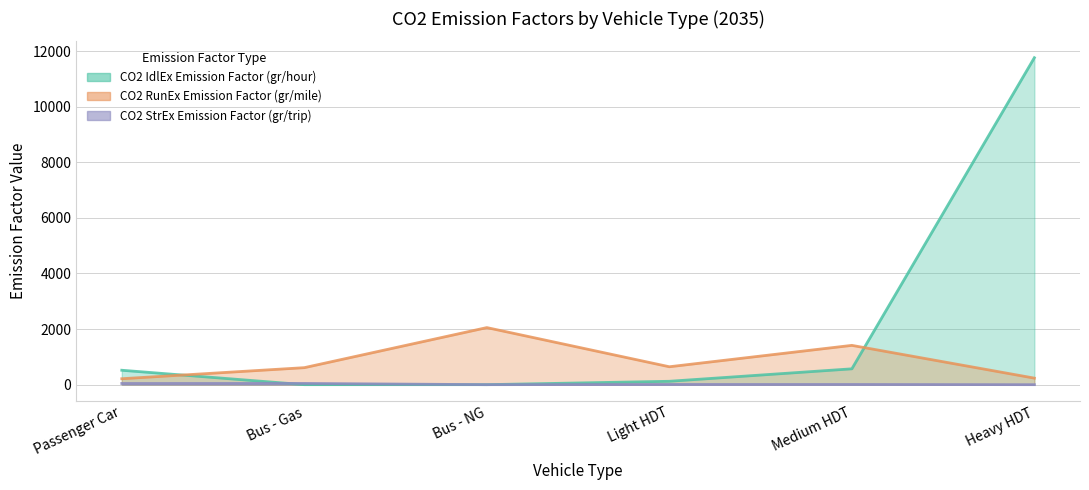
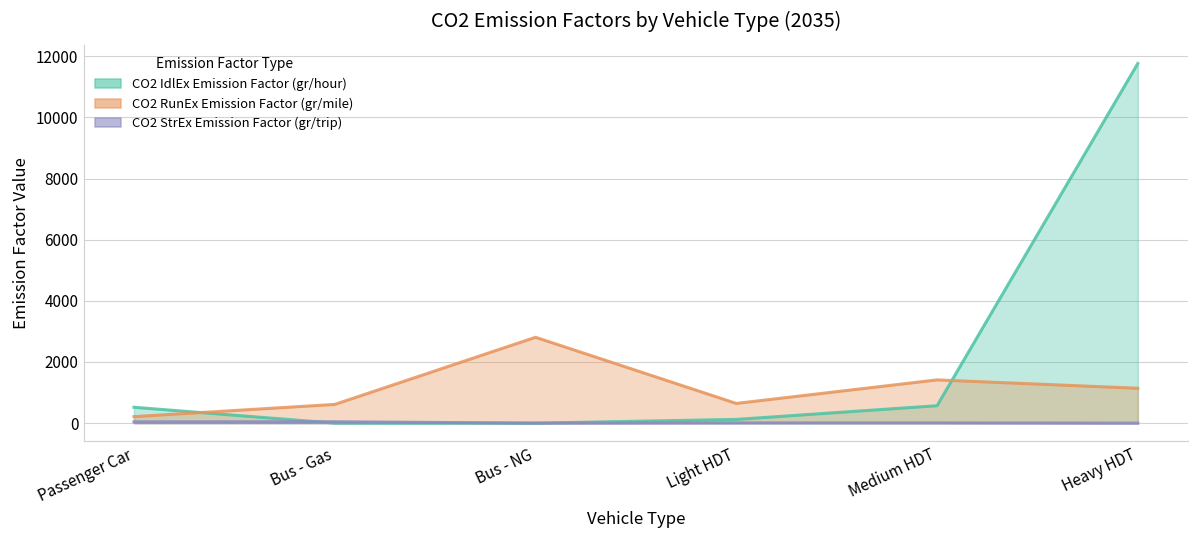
CO2 RunEx Emission Factor (gr/mile), Bus - NG: 2100 -> 2800
CO2 RunEx Emission Factor (gr/mile), Heavy HDT: 200 -> 1100
